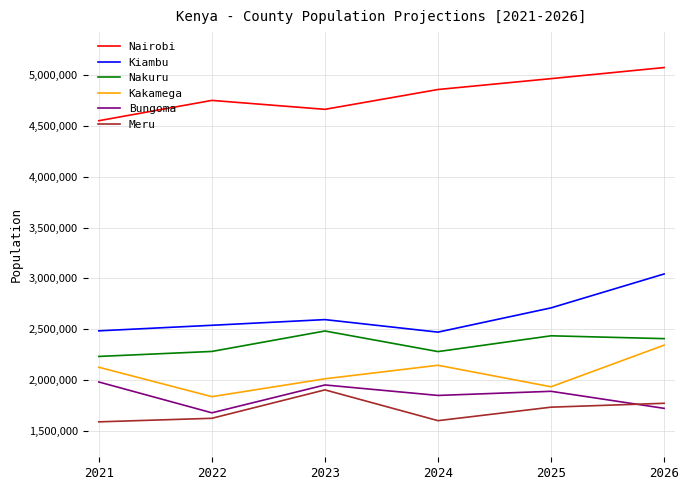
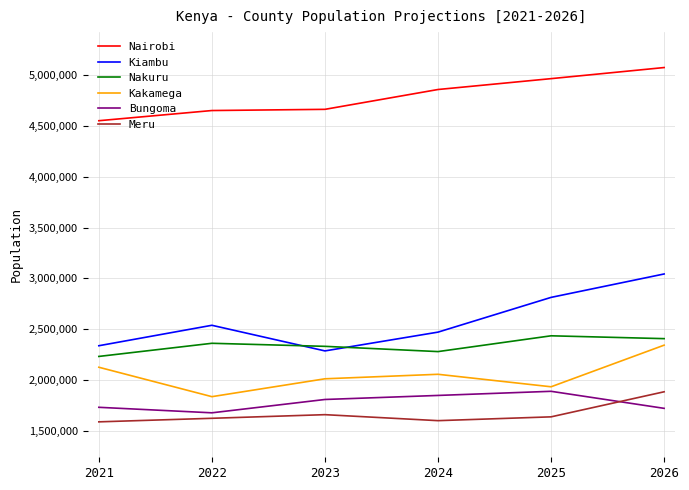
Kiambu, 2021: 2,480,000 -> 2,340,000
Bungoma, 2021: 1,980,000 -> 1,730,000
Nairobi, 2022: 4,750,000 -> 4,650,000
Nakuru, 2022: 2,280,000 -> 2,360,000
Kiambu, 2023: 2,590,000 -> 2,290,000
Nakuru, 2023: 2,480,000 -> 2,330,000
Bungoma, 2023: 1,950,000 -> 1,810,000
Meru, 2023: 1,900,000 -> 1,660,000
Kakamega, 2024: 2,140,000 -> 2,060,000
Kiambu, 2025: 2,710,000 -> 2,810,000
Meru, 2025: 1,730,000 -> 1,640,000
Meru, 2026: 1,770,000 -> 1,880,000
